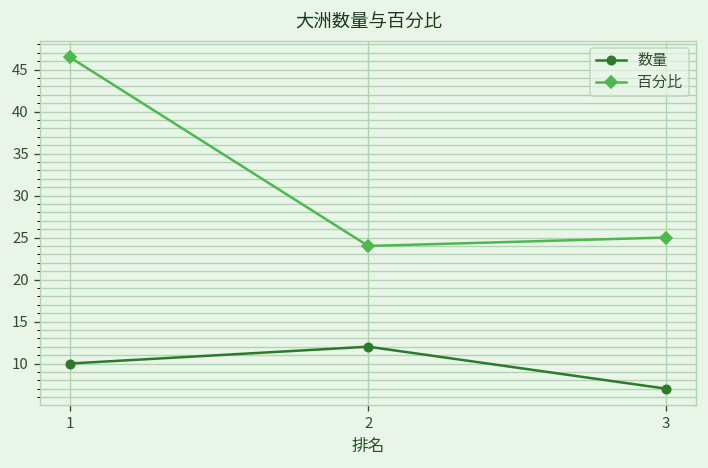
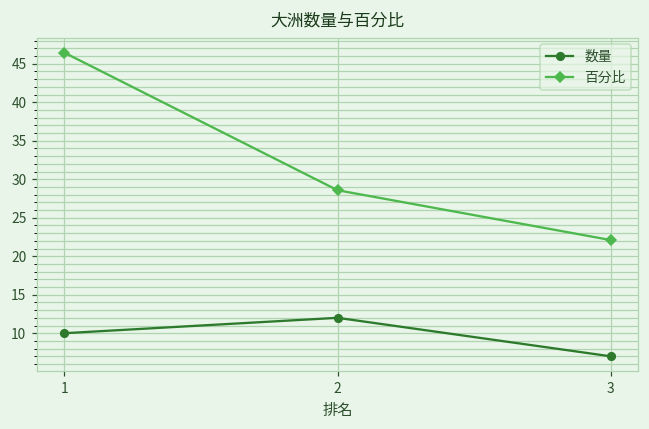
百分比, 2: 24 -> 29
百分比, 3: 25 -> 22
